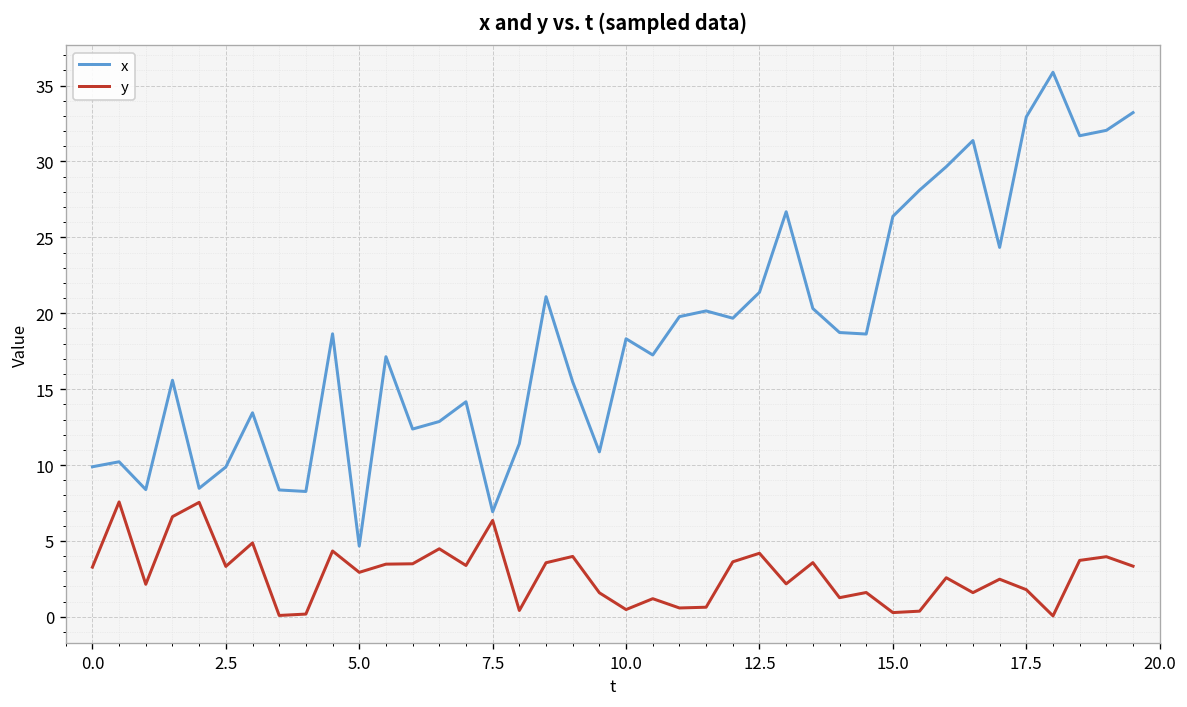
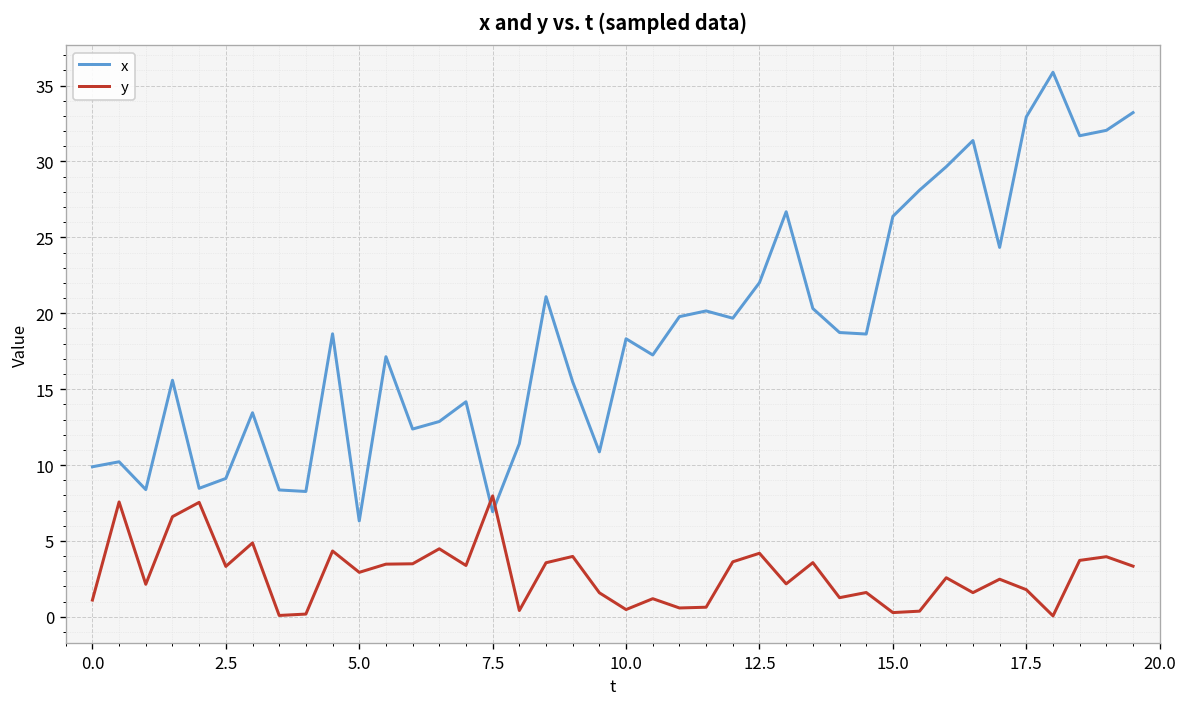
y, 0.0: 3.3 -> 1.1
x, 2.5: 9.9 -> 9.1
x, 5.0: 4.7 -> 6.3
y, 7.5: 6.4 -> 8.0
x, 12.5: 21.4 -> 22.0
